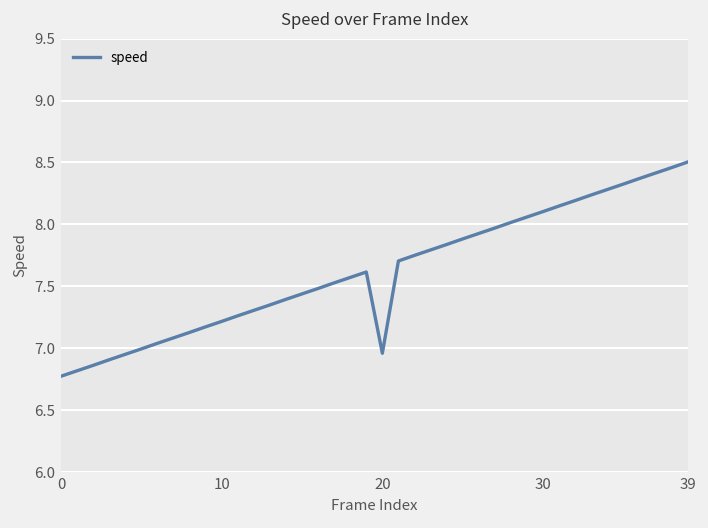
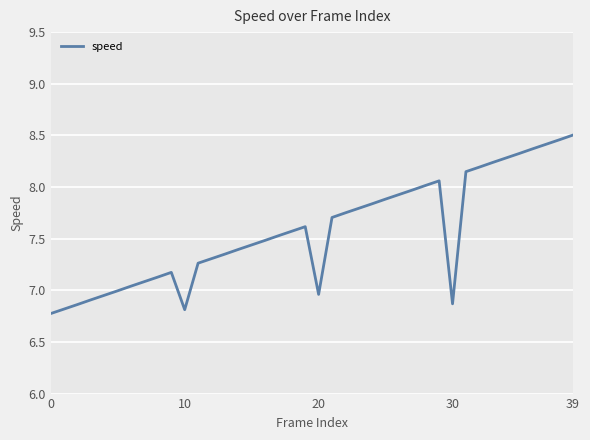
10: 7.22 -> 6.81
30: 8.10 -> 6.87
